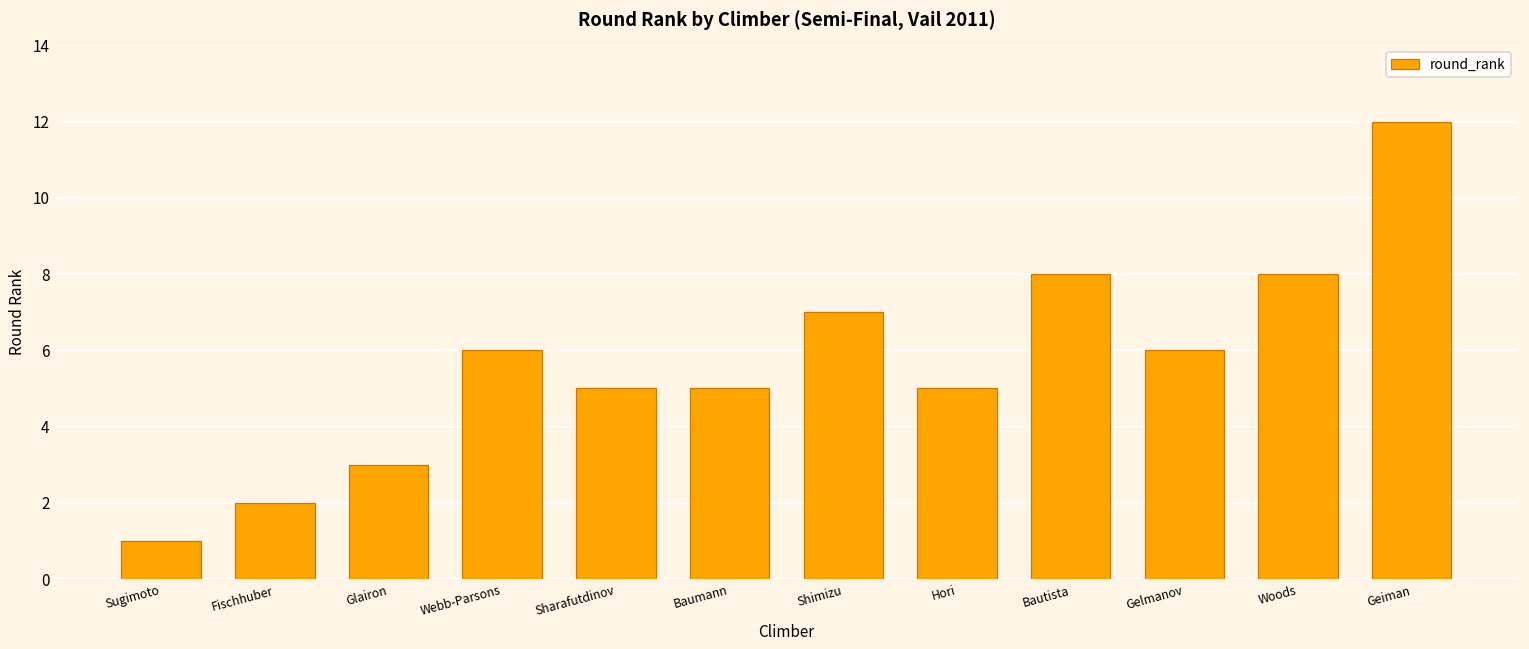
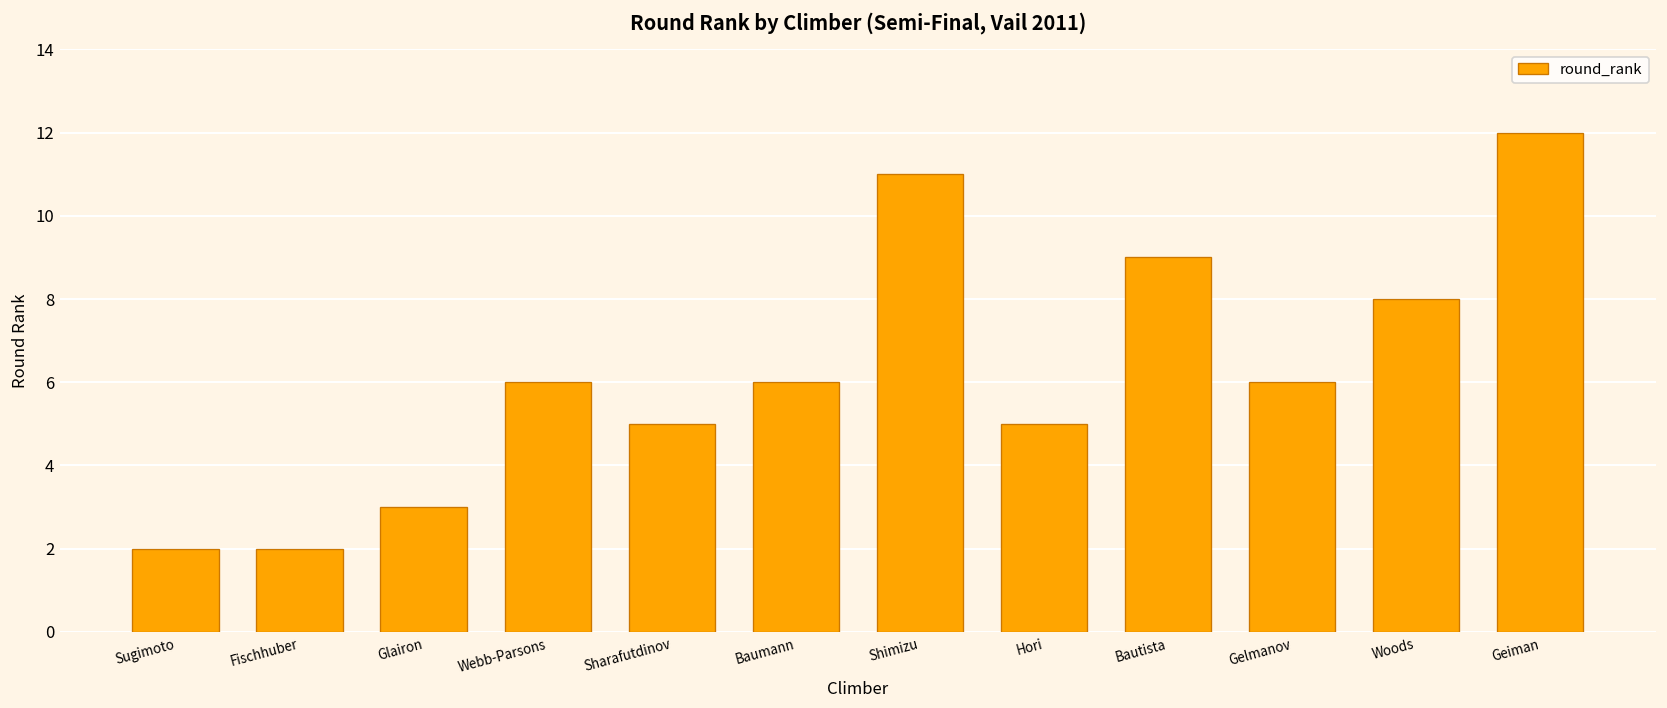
Sugimoto: 1 -> 2
Baumann: 5 -> 6
Shimizu: 7 -> 11
Bautista: 8 -> 9
